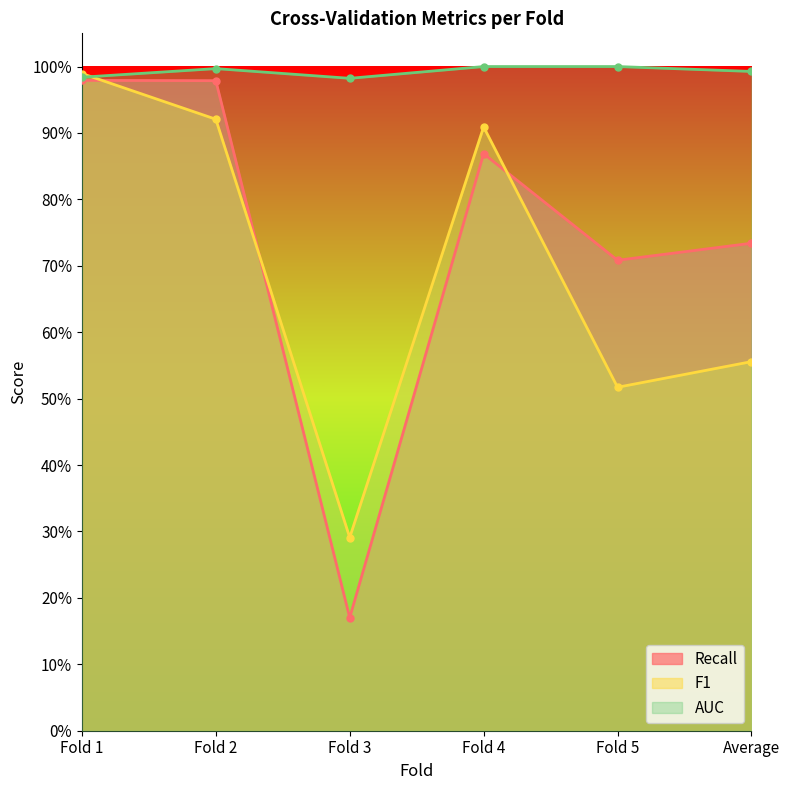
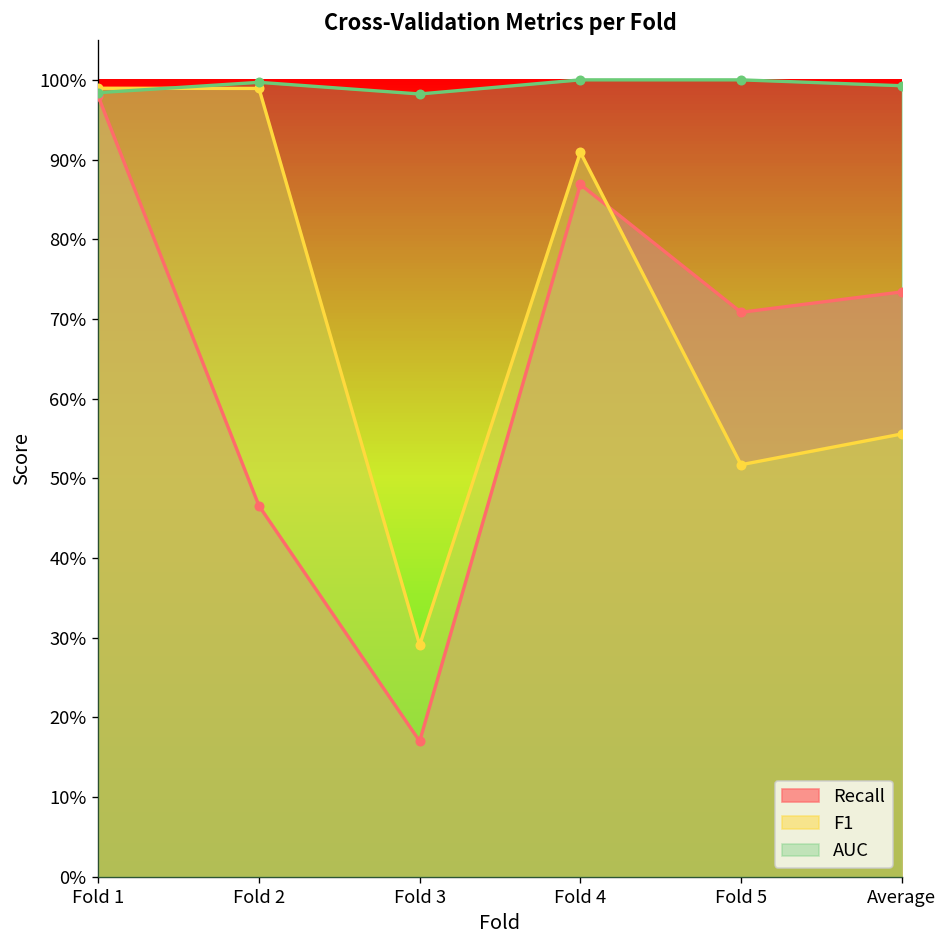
Recall, Fold 2: 98% -> 47%
F1, Fold 2: 92% -> 99%
